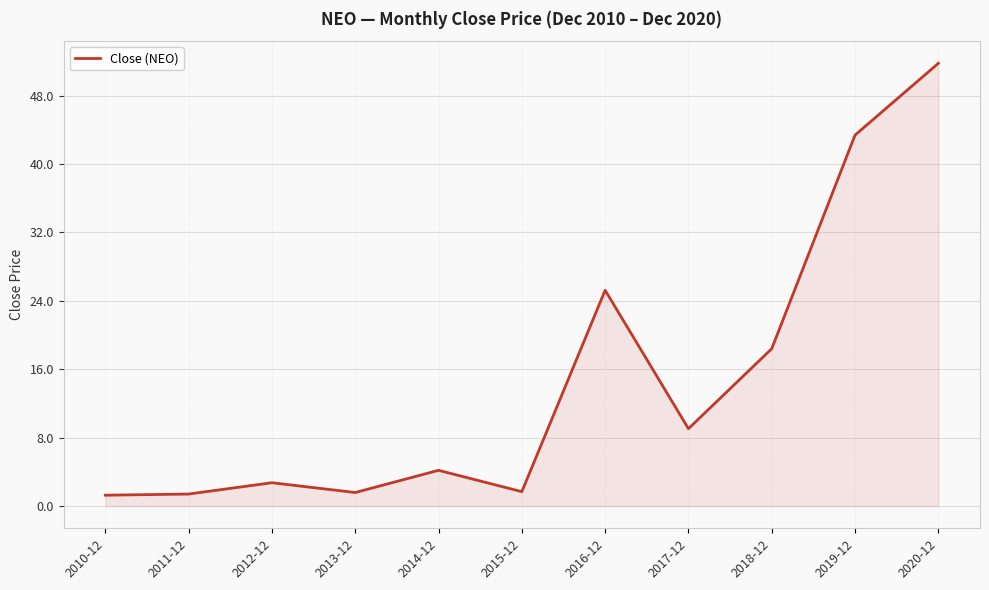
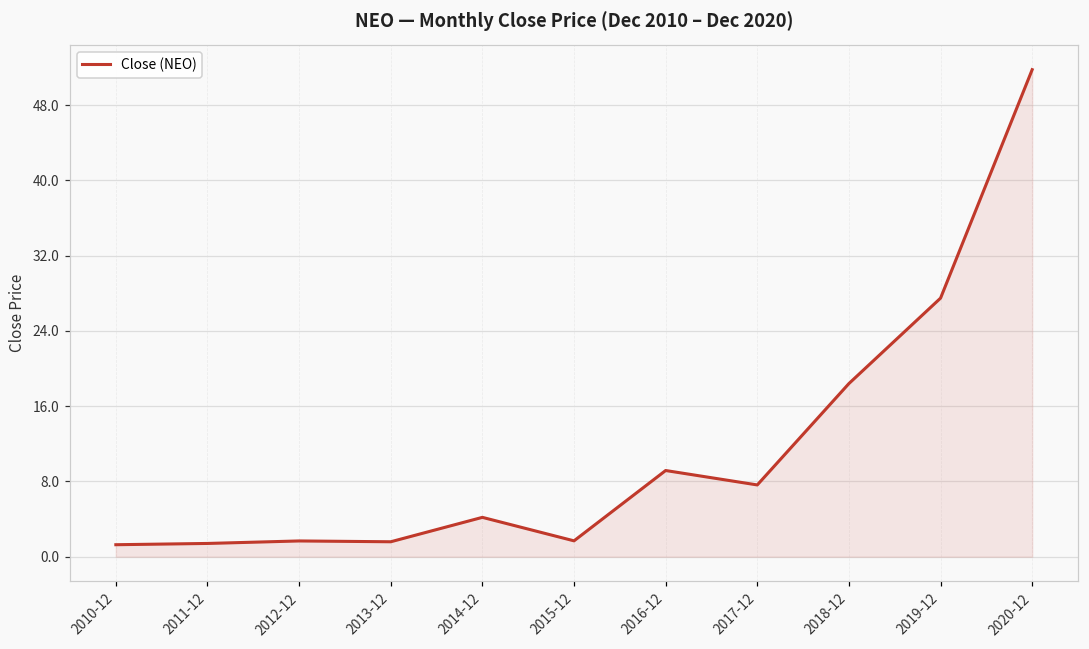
2012-12: 3 -> 2
2016-12: 25 -> 9
2017-12: 9 -> 8
2019-12: 43 -> 27
